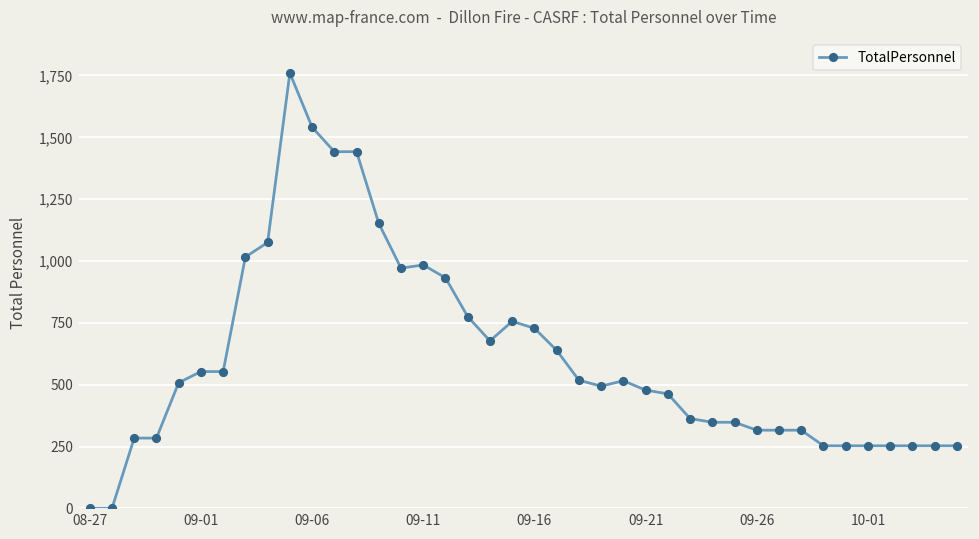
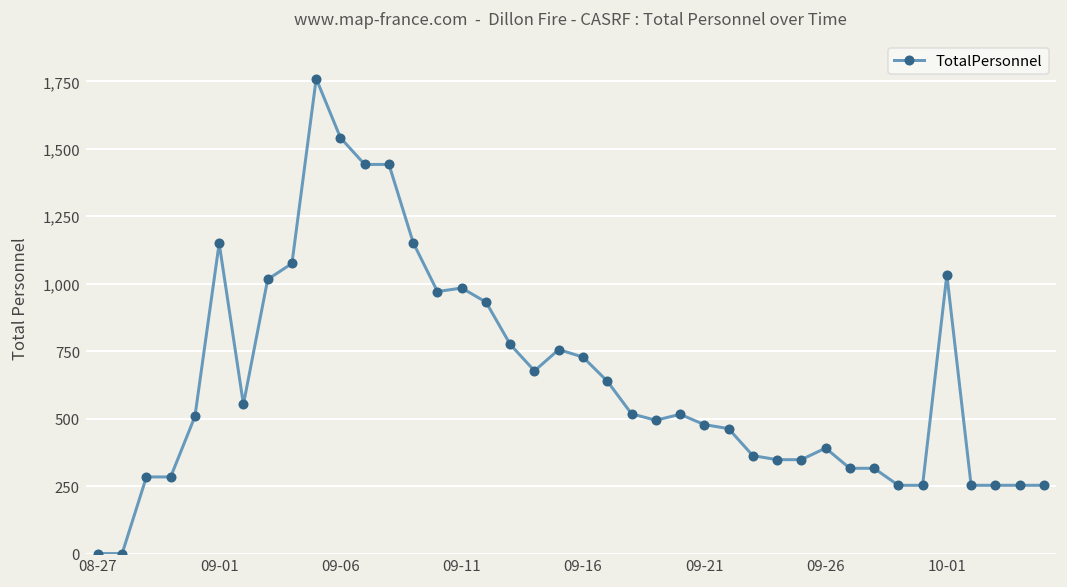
09-01: 550 -> 1,150
09-26: 320 -> 390
10-01: 250 -> 1,030
